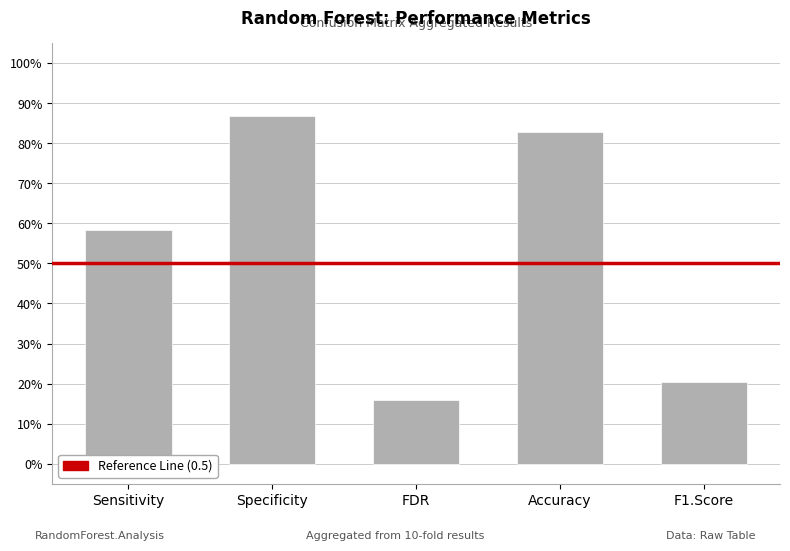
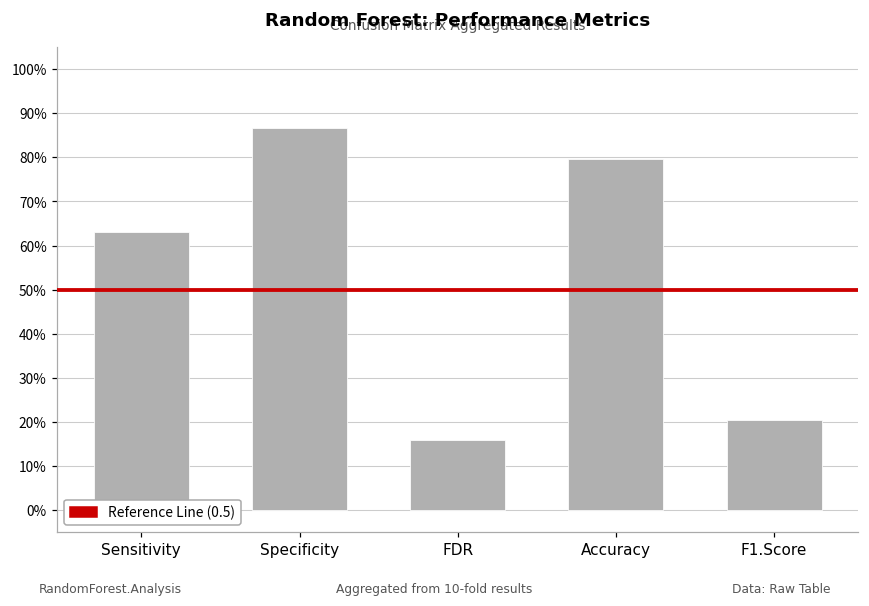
Sensitivity: 58% -> 63%
Accuracy: 83% -> 80%
